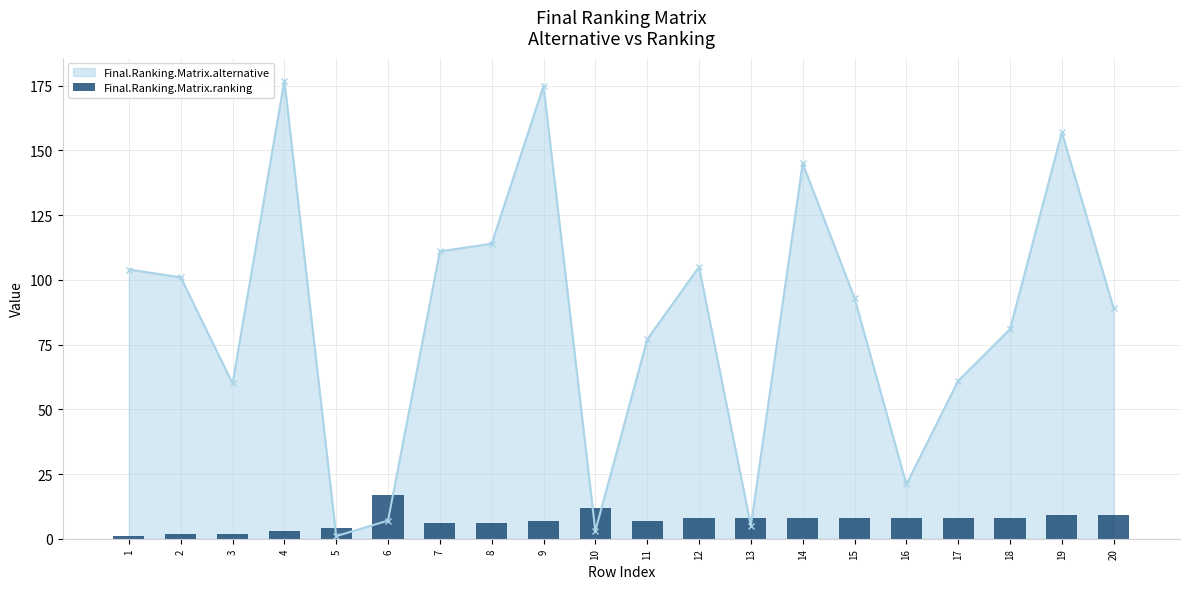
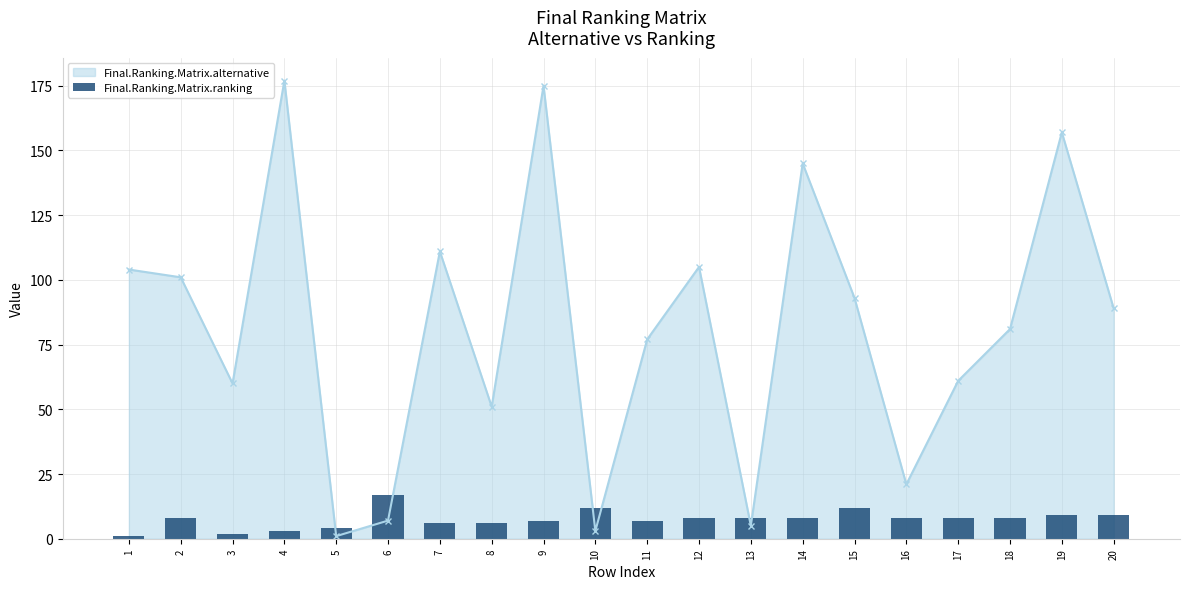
Final.Ranking.Matrix.ranking, 2: 2 -> 8
Final.Ranking.Matrix.alternative, 8: 114 -> 51
Final.Ranking.Matrix.ranking, 15: 8 -> 12
